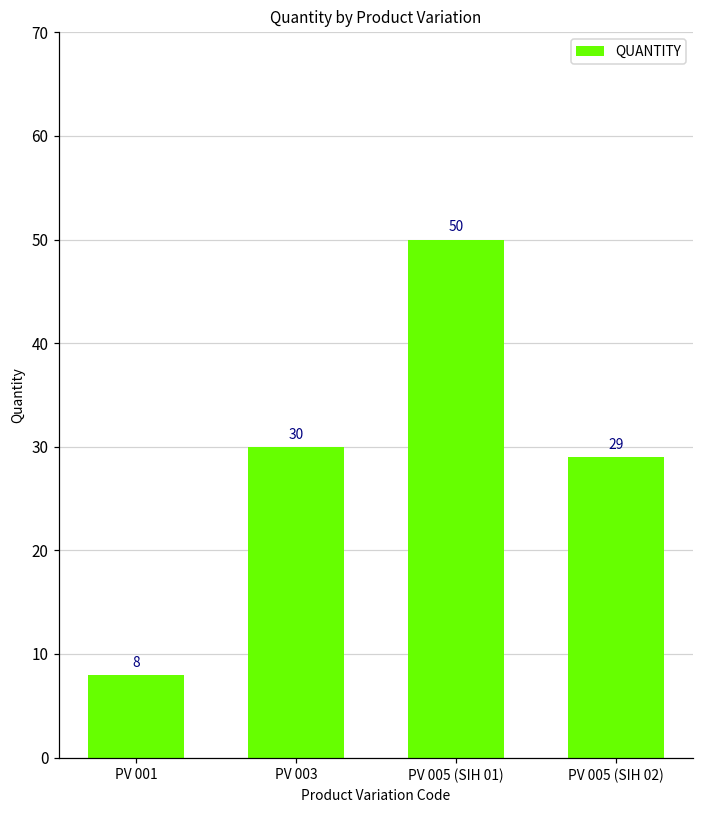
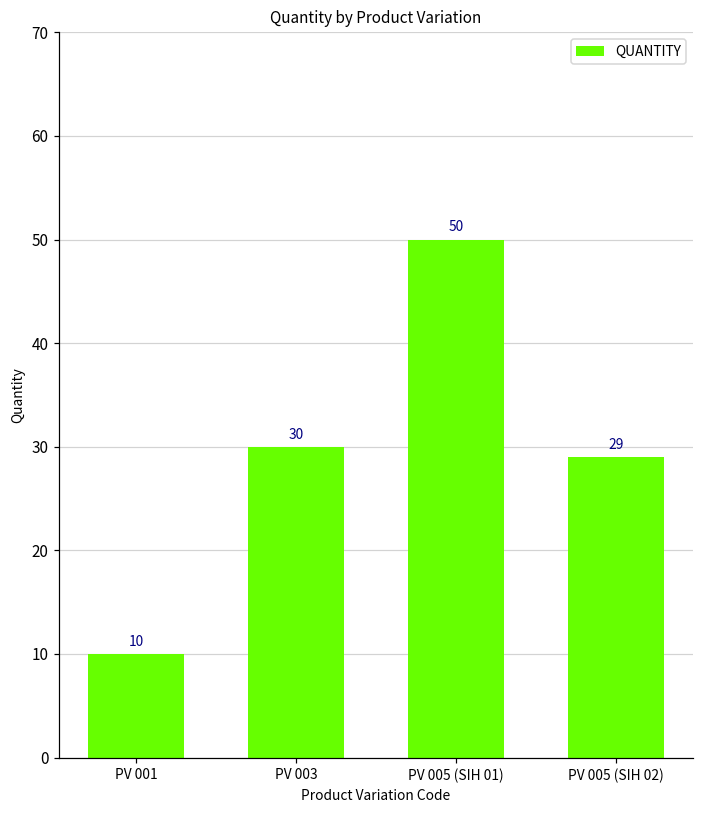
PV 001: 8 -> 10
